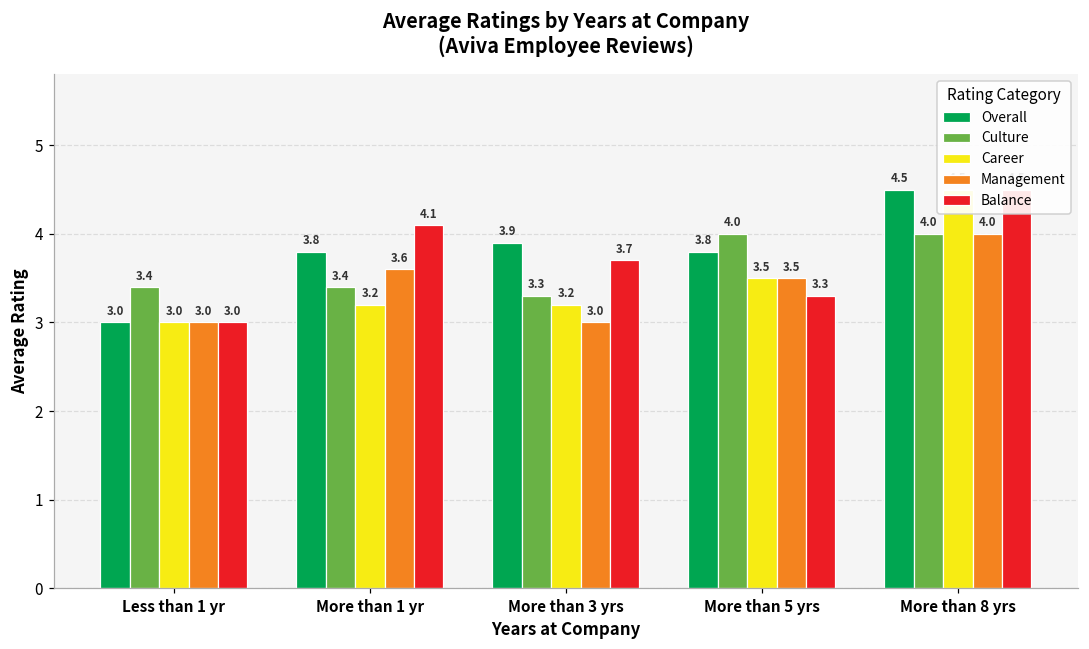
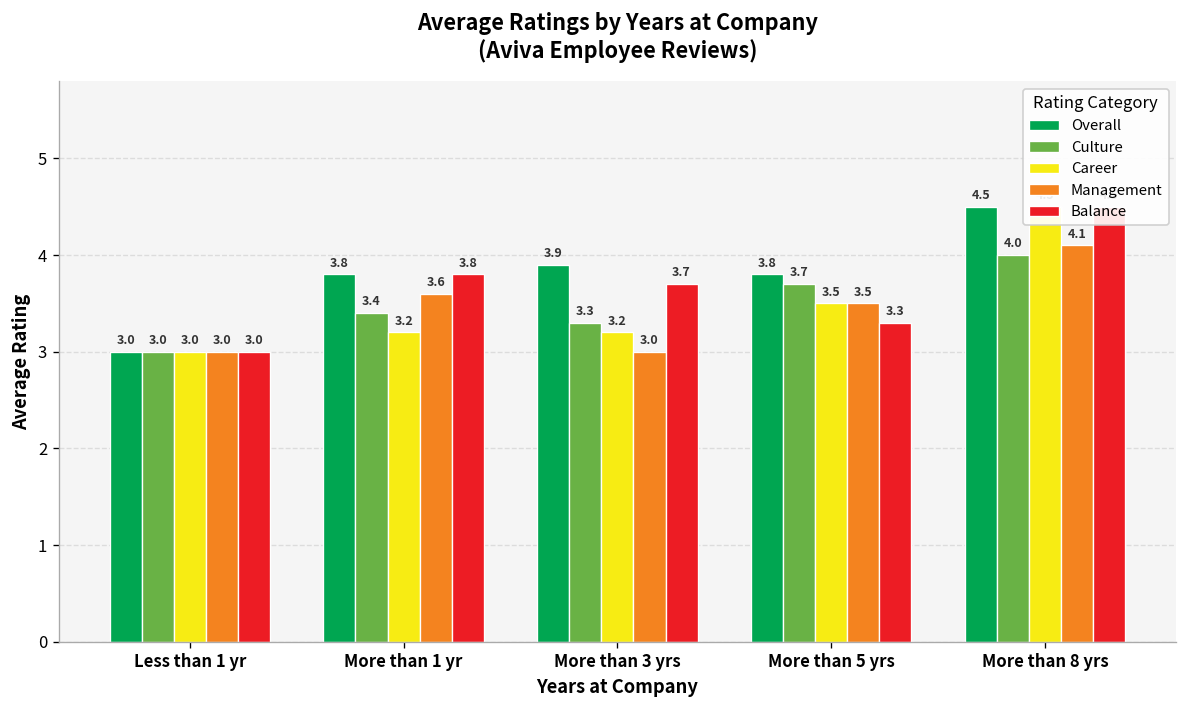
Culture, Less than 1 yr: 3.4 -> 3.0
Balance, More than 1 yr: 4.1 -> 3.8
Culture, More than 5 yrs: 4.0 -> 3.7
Management, More than 8 yrs: 4.0 -> 4.1
